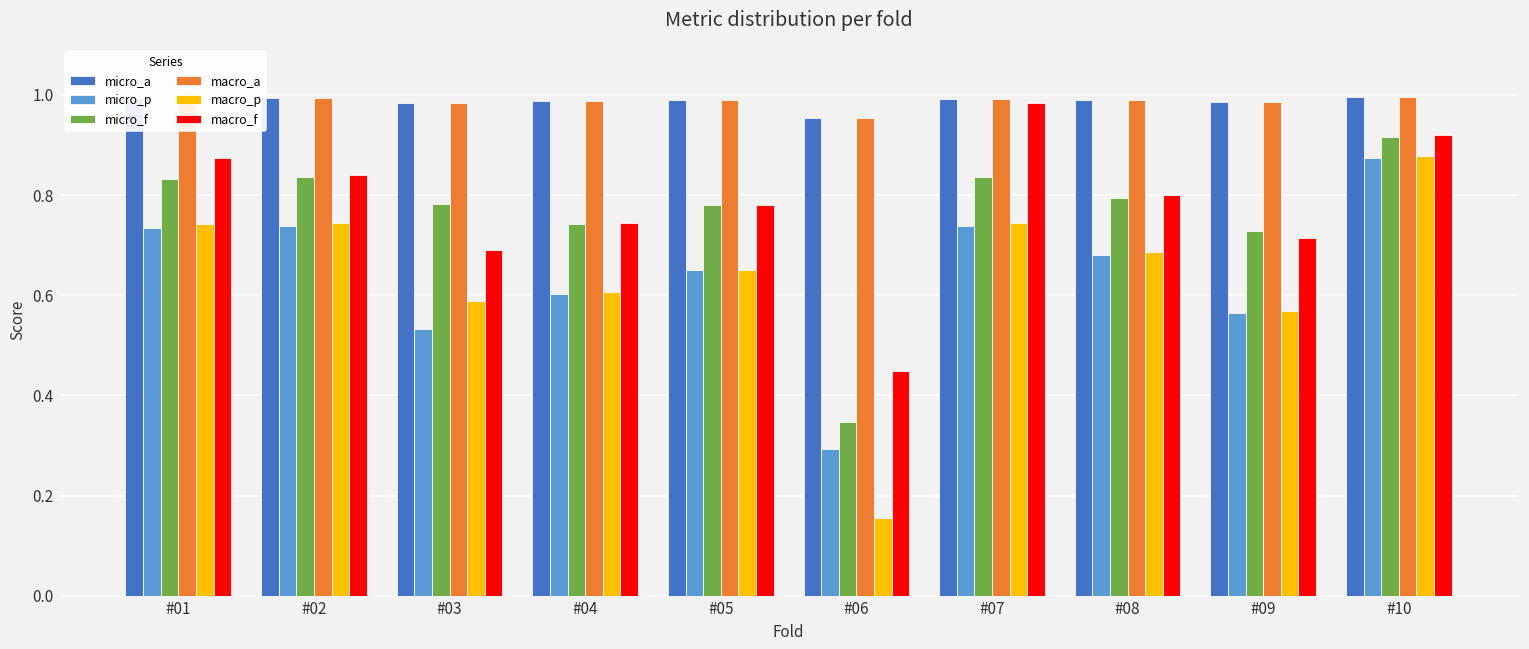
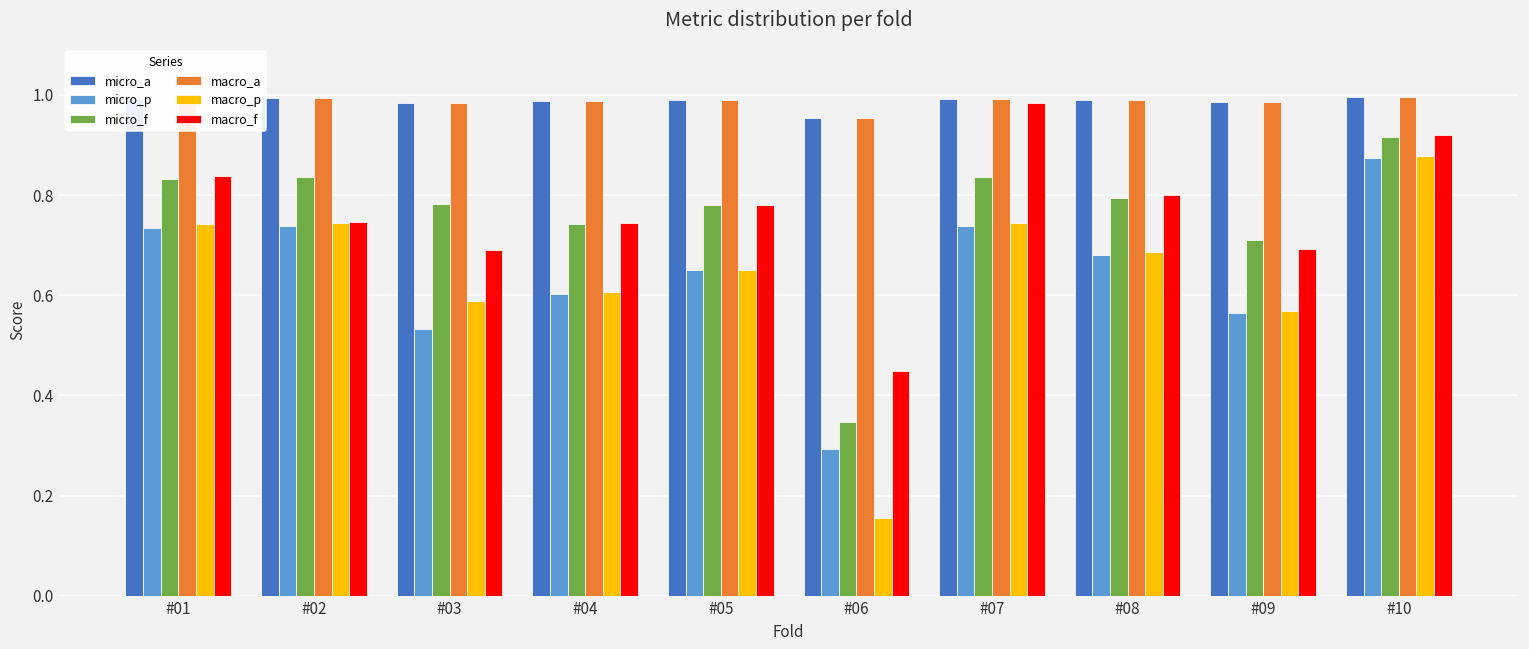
macro_f, #01: 0.87 -> 0.84
macro_f, #02: 0.84 -> 0.75
micro_f, #09: 0.73 -> 0.71
macro_f, #09: 0.71 -> 0.69
